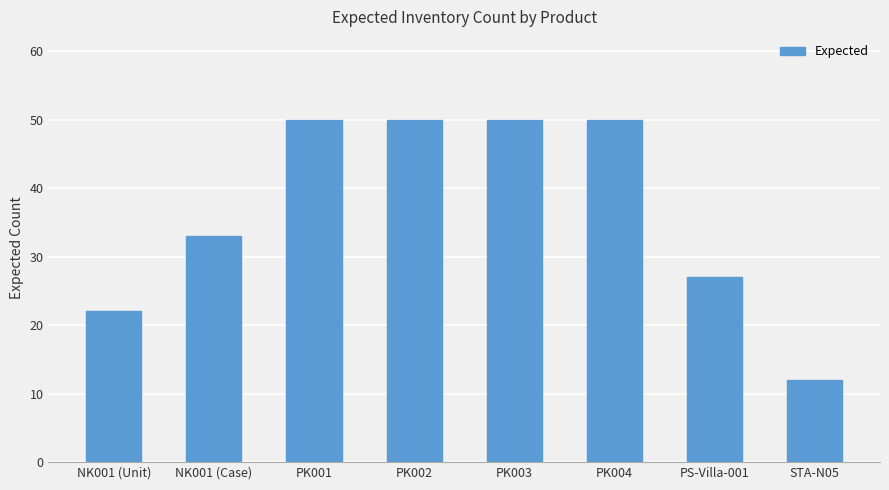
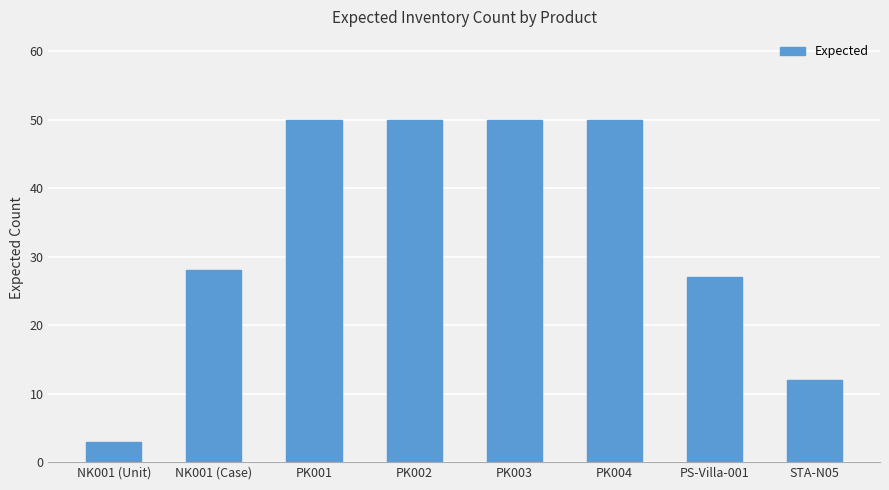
NK001 (Unit): 22 -> 3
NK001 (Case): 33 -> 28
